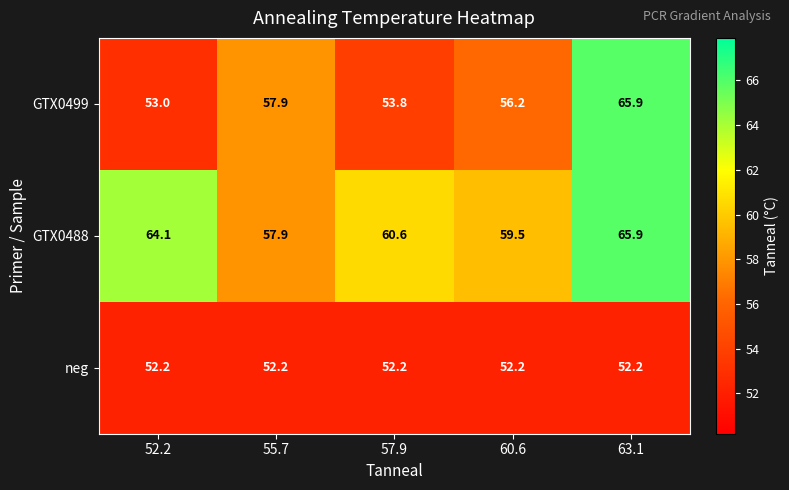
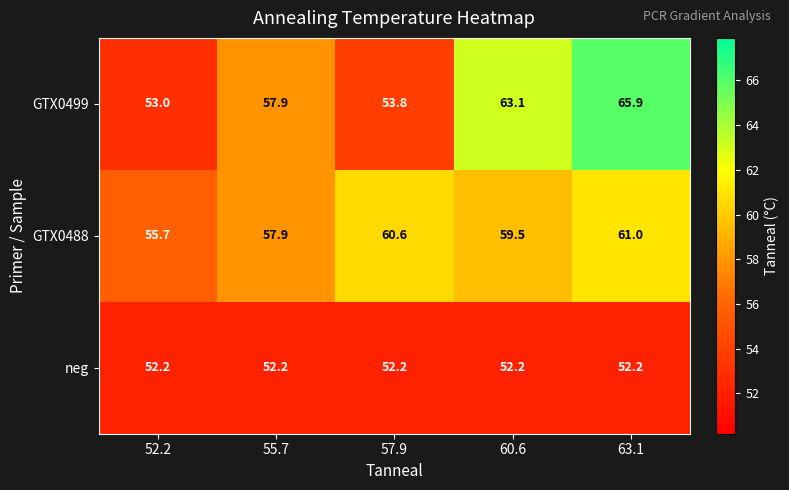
GTX0499, 60.6: 56.2 -> 63.1
GTX0488, 52.2: 64.1 -> 55.7
GTX0488, 63.1: 65.9 -> 61.0
